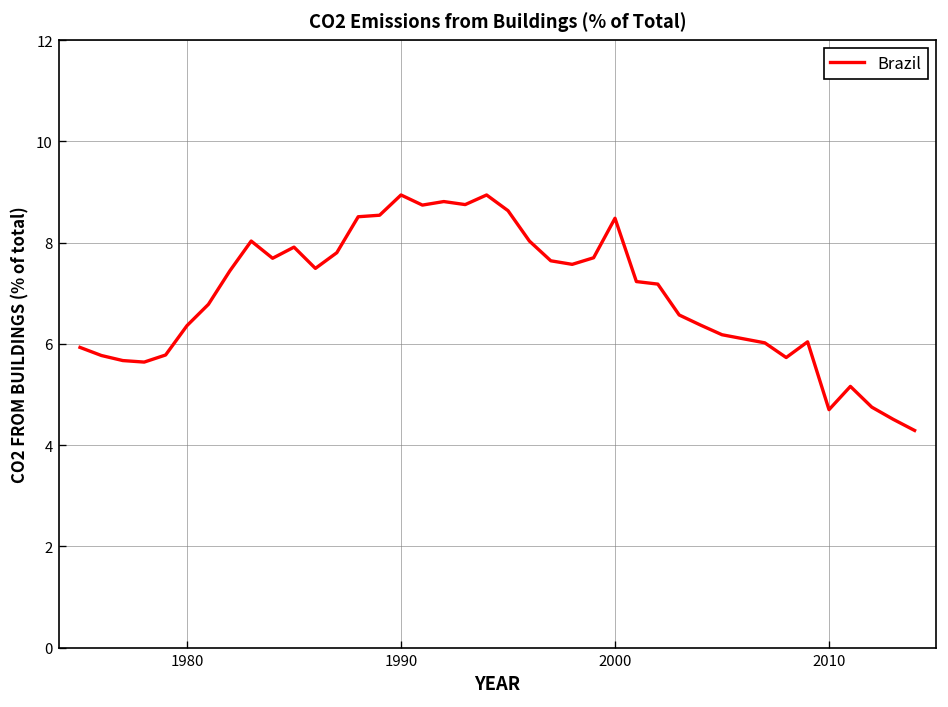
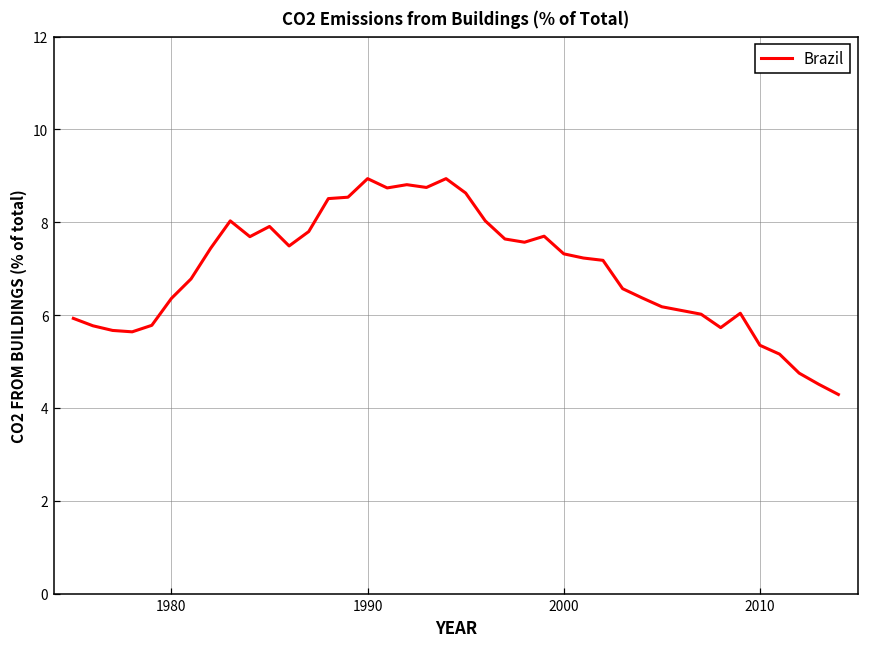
2000: 8.5 -> 7.3
2010: 4.7 -> 5.4
